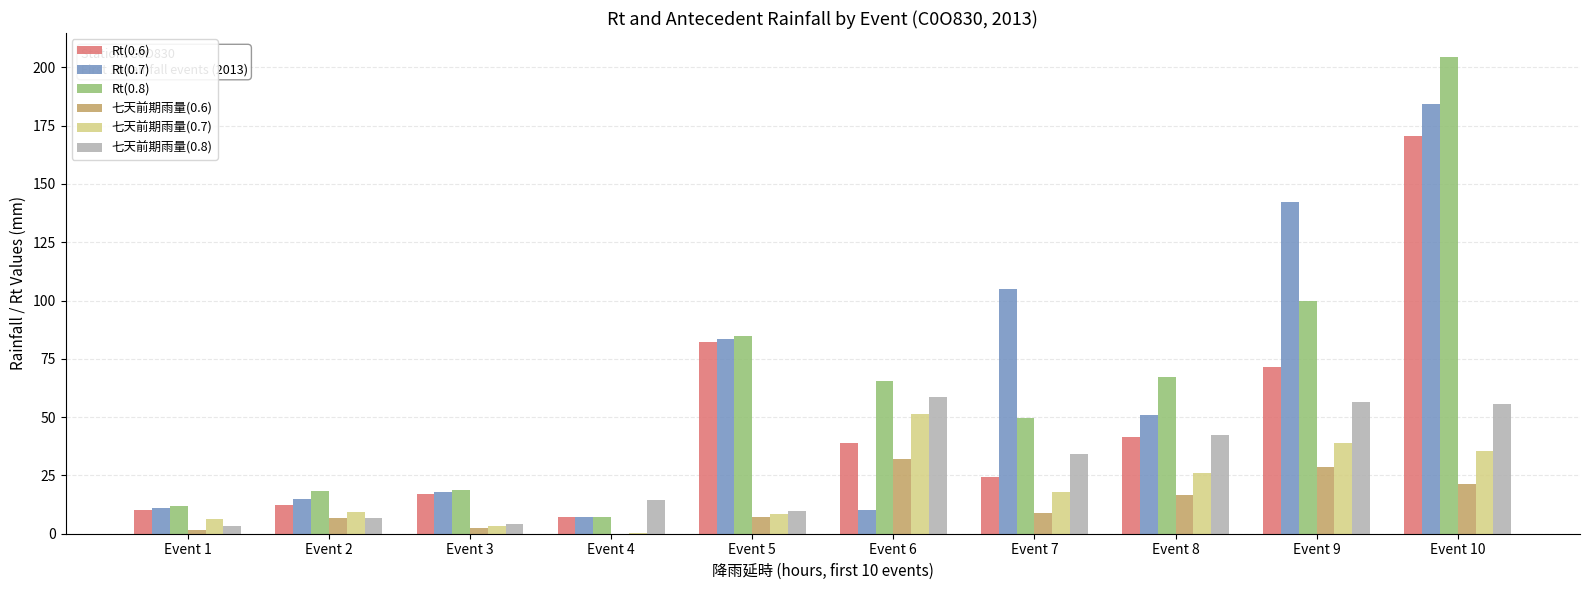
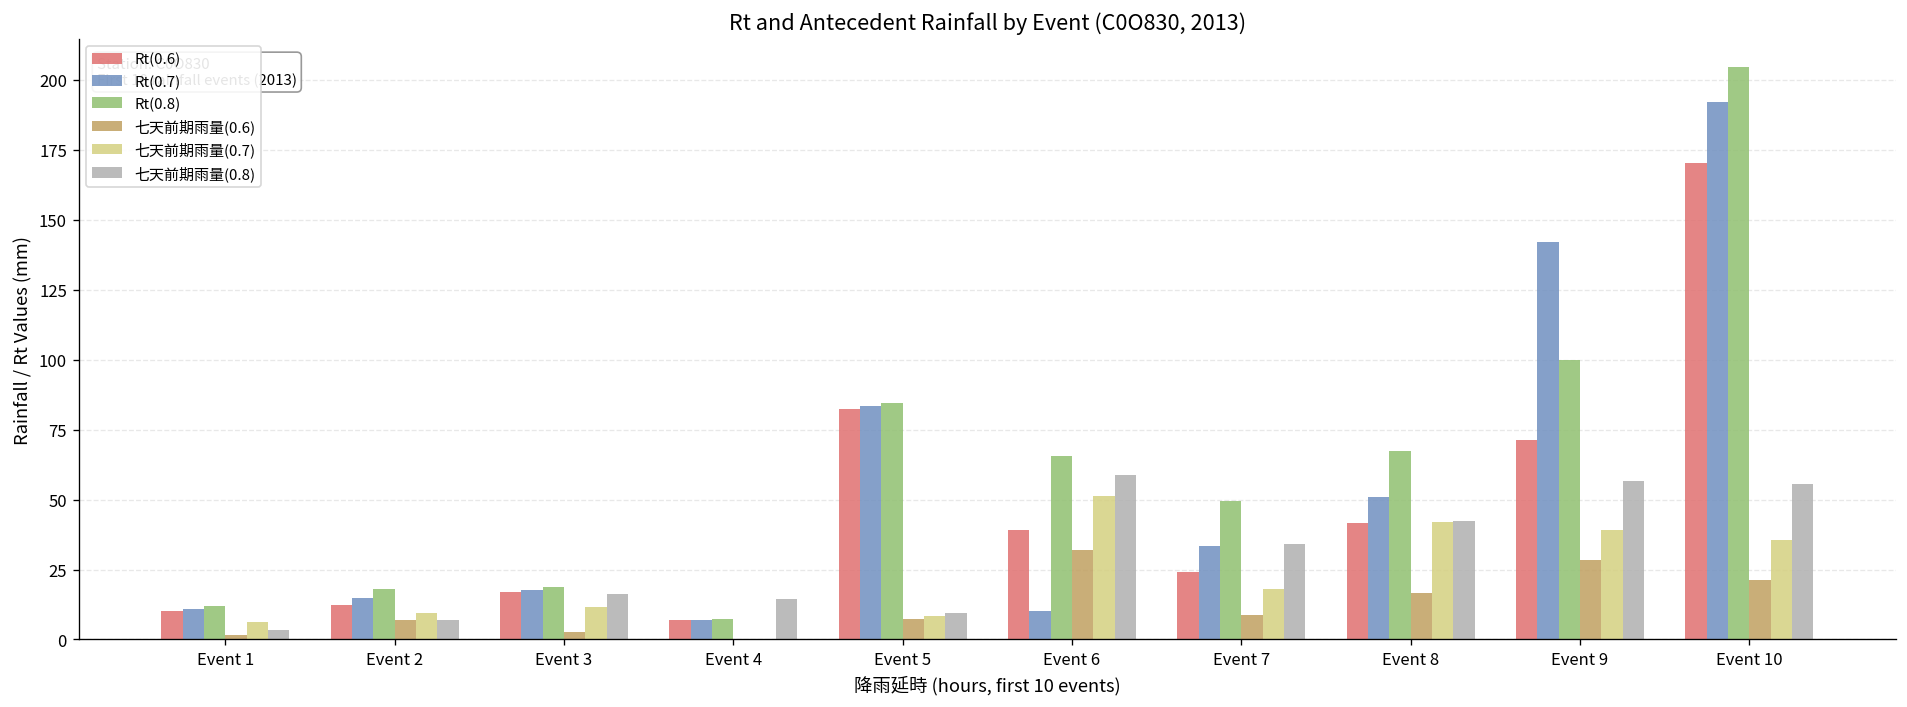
七天前期雨量(0.7), Event 3: 3 -> 12
七天前期雨量(0.8), Event 3: 4 -> 16
Rt(0.7), Event 7: 105 -> 33
七天前期雨量(0.7), Event 8: 26 -> 42
Rt(0.7), Event 10: 184 -> 192
